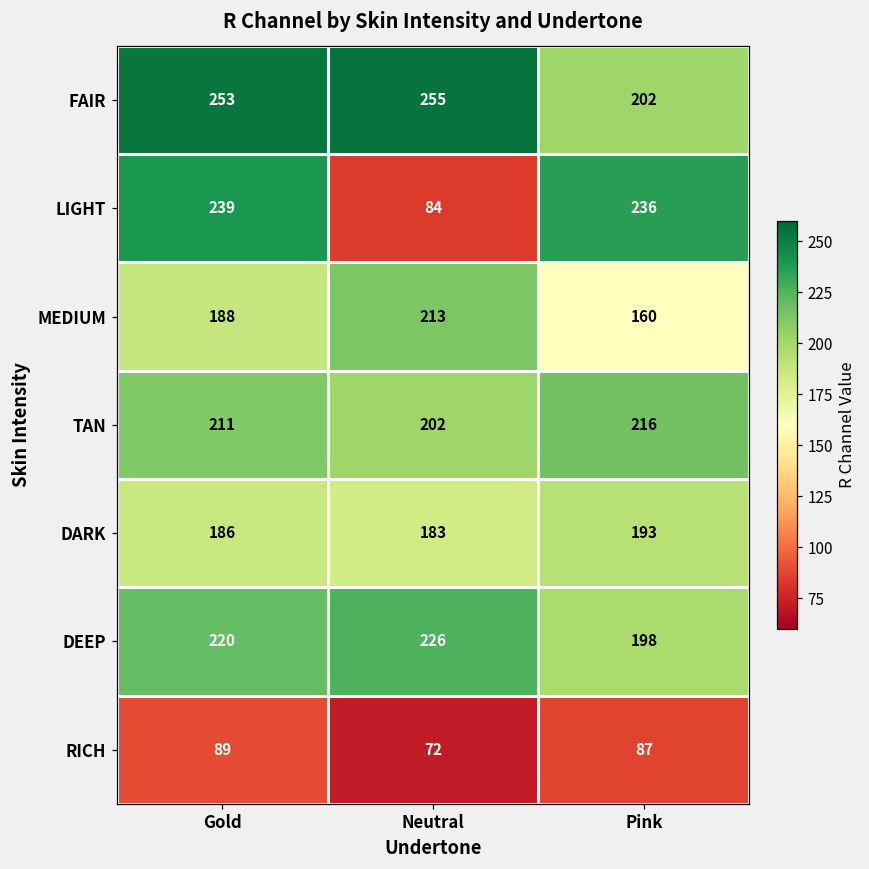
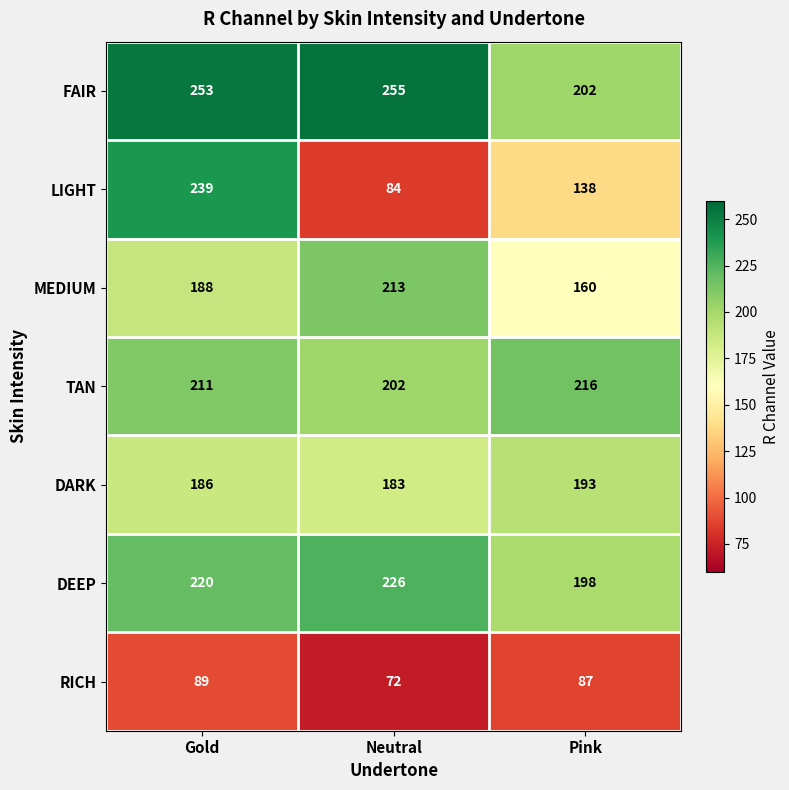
LIGHT, Pink: 236 -> 138
